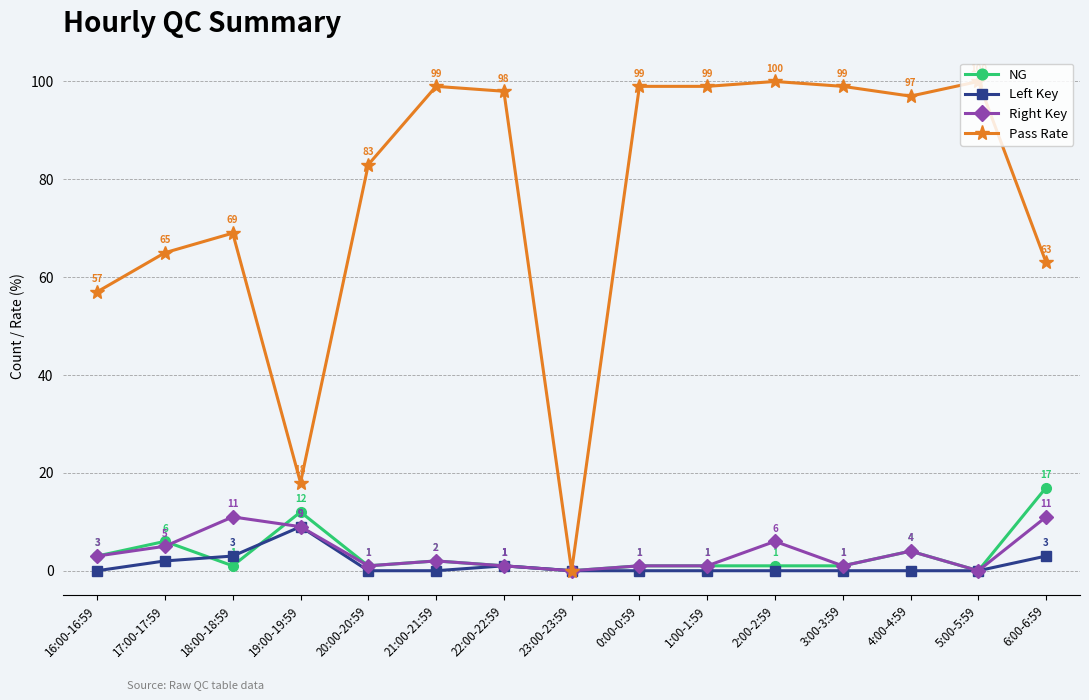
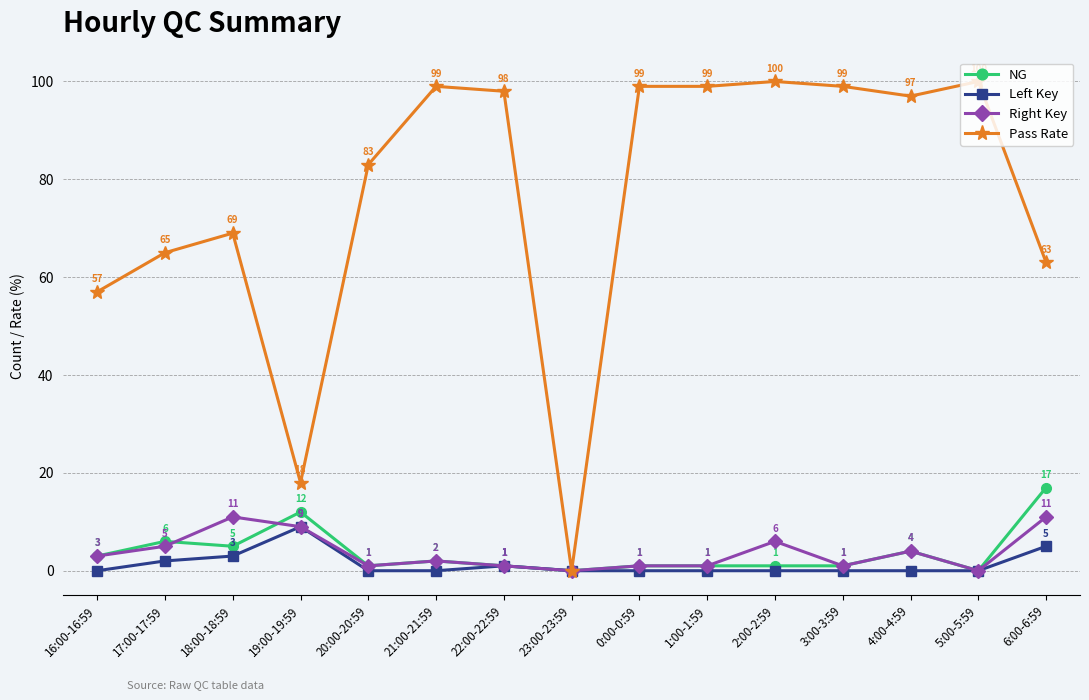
NG, 18:00-18:59: 1 -> 5
Left Key, 6:00-6:59: 3 -> 5
